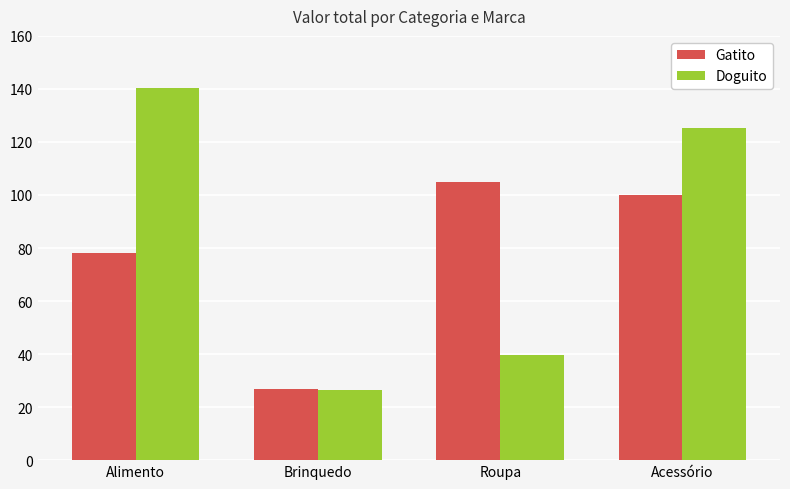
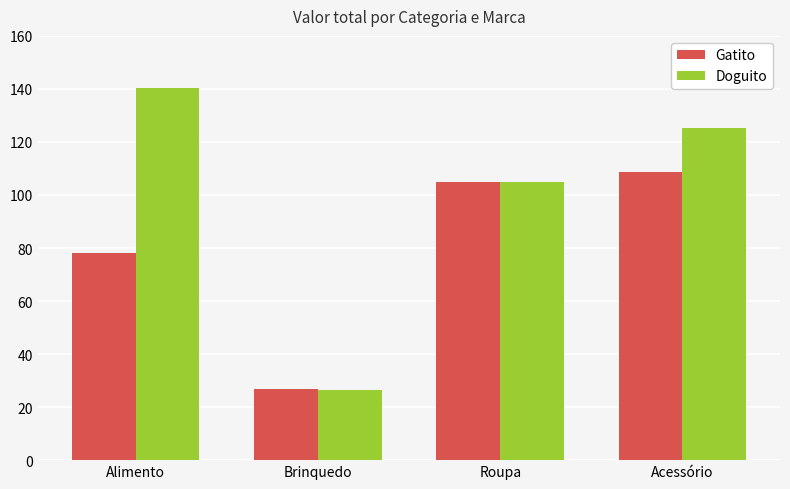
Doguito, Roupa: 40 -> 105
Gatito, Acessório: 100 -> 109
